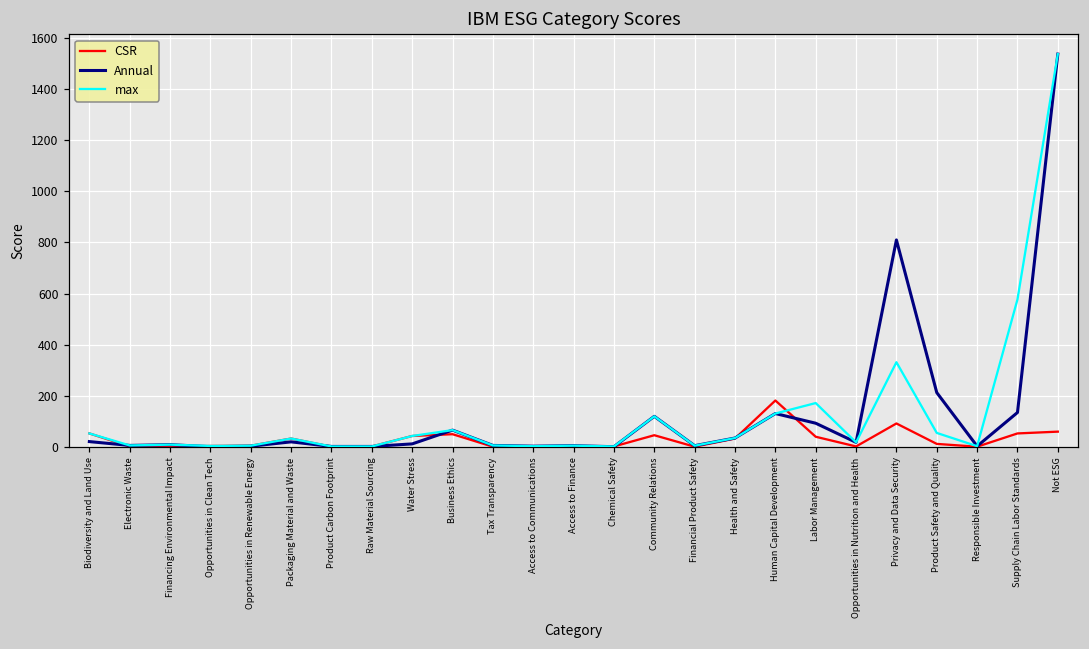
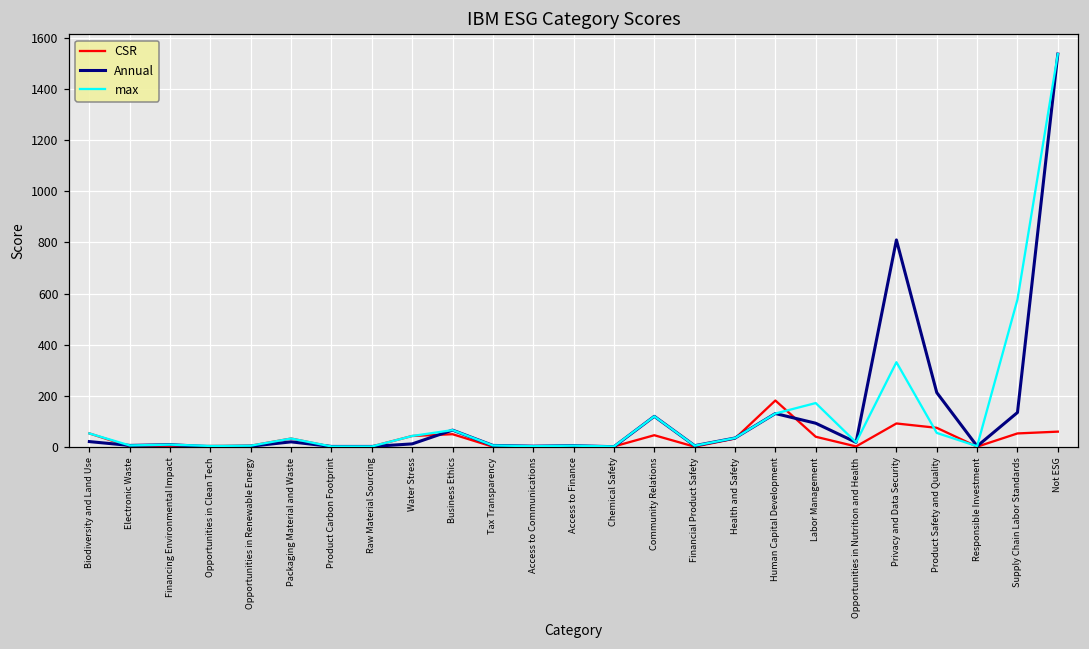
CSR, Product Safety and Quality: 10 -> 70
